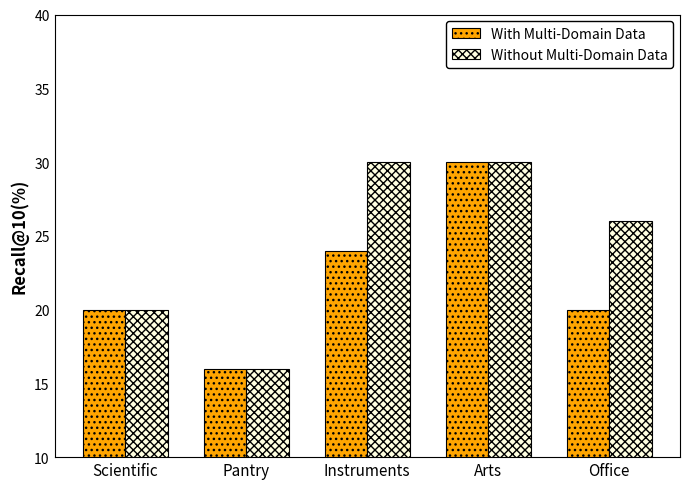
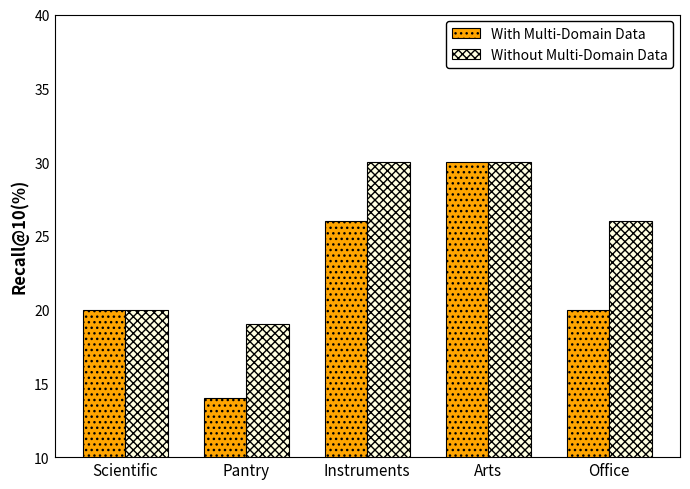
With Multi-Domain Data, Pantry: 16 -> 14
Without Multi-Domain Data, Pantry: 16 -> 19
With Multi-Domain Data, Instruments: 24 -> 26
